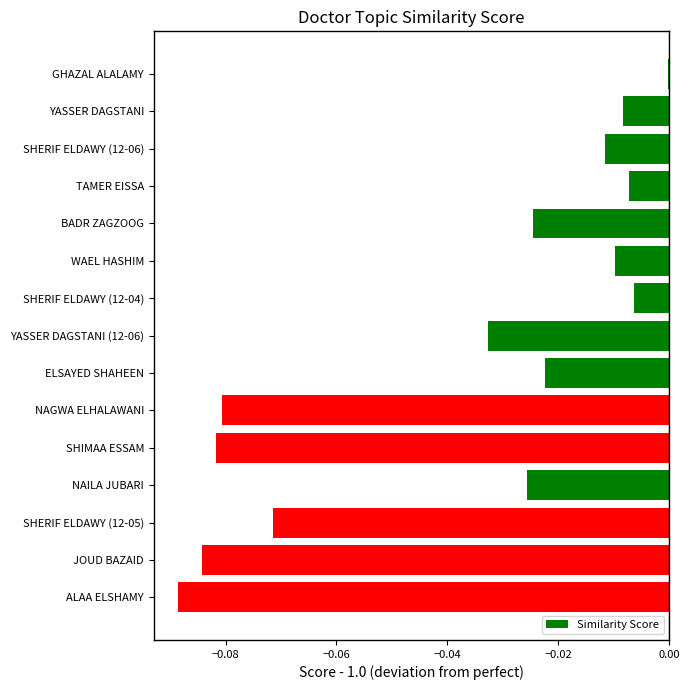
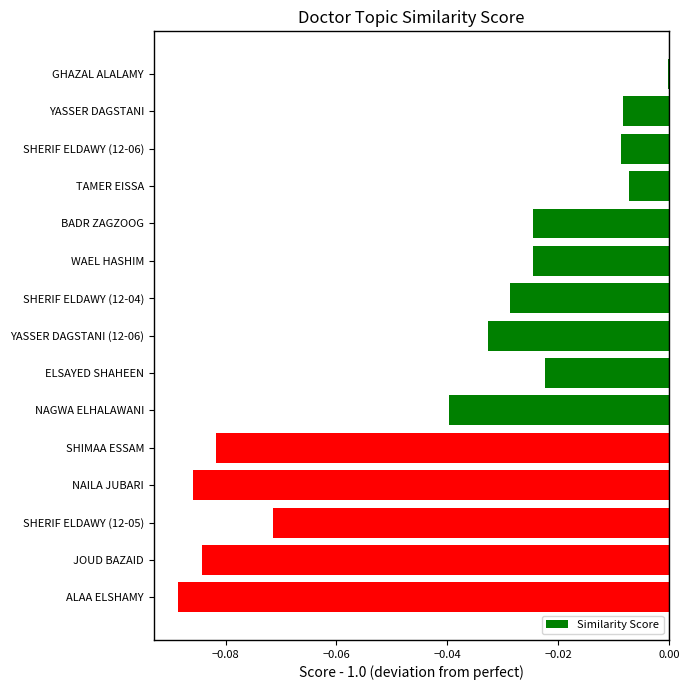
SHERIF ELDAWY (12-06): -0.012 -> -0.009
WAEL HASHIM: -0.010 -> -0.025
SHERIF ELDAWY (12-04): -0.006 -> -0.029
NAGWA ELHALAWANI: -0.081 -> -0.040
NAILA JUBARI: -0.026 -> -0.086
